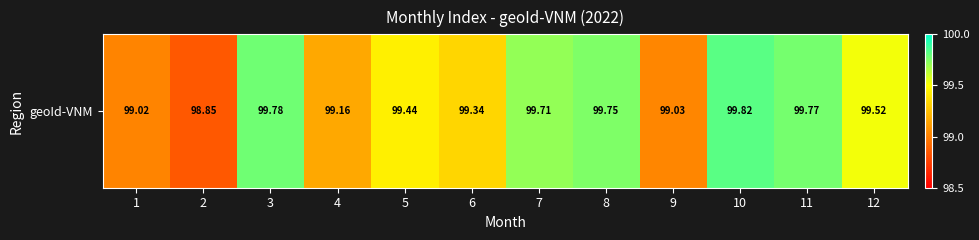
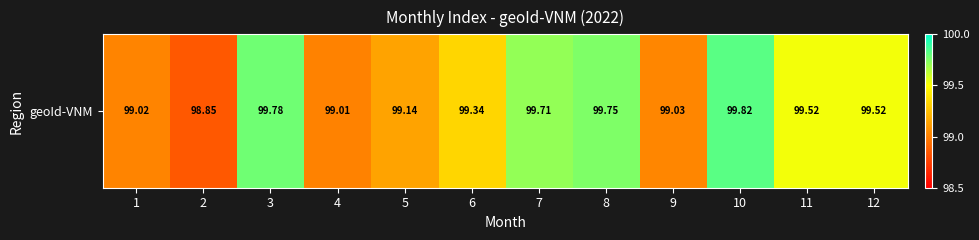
geoId-VNM, 4: 99.16 -> 99.01
geoId-VNM, 5: 99.44 -> 99.14
geoId-VNM, 11: 99.77 -> 99.52
